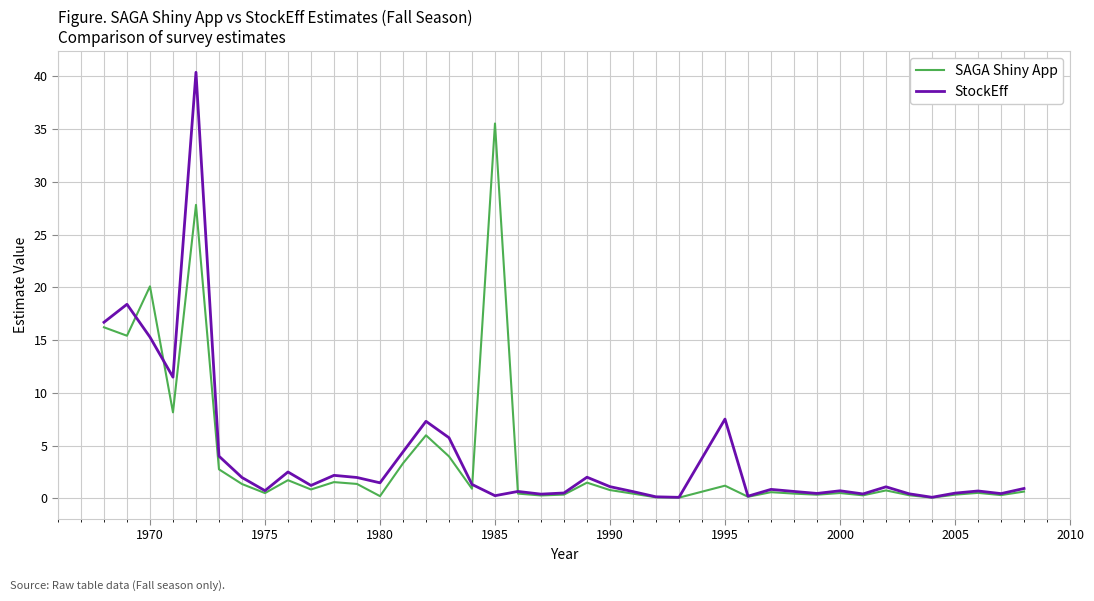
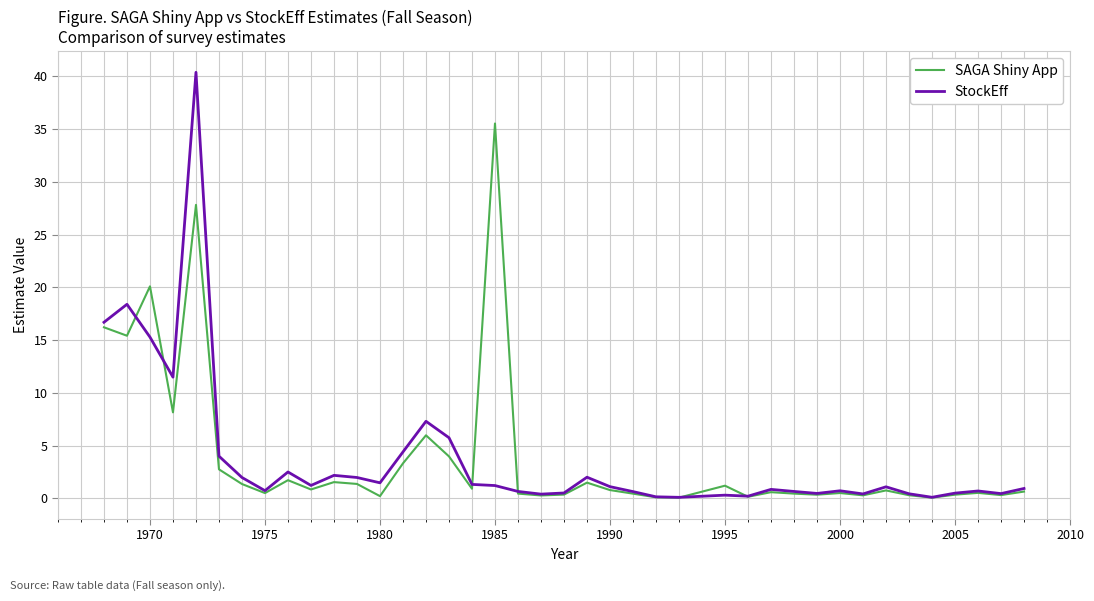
StockEff, 1985: 0.3 -> 1.2
StockEff, 1995: 7.5 -> 0.3
